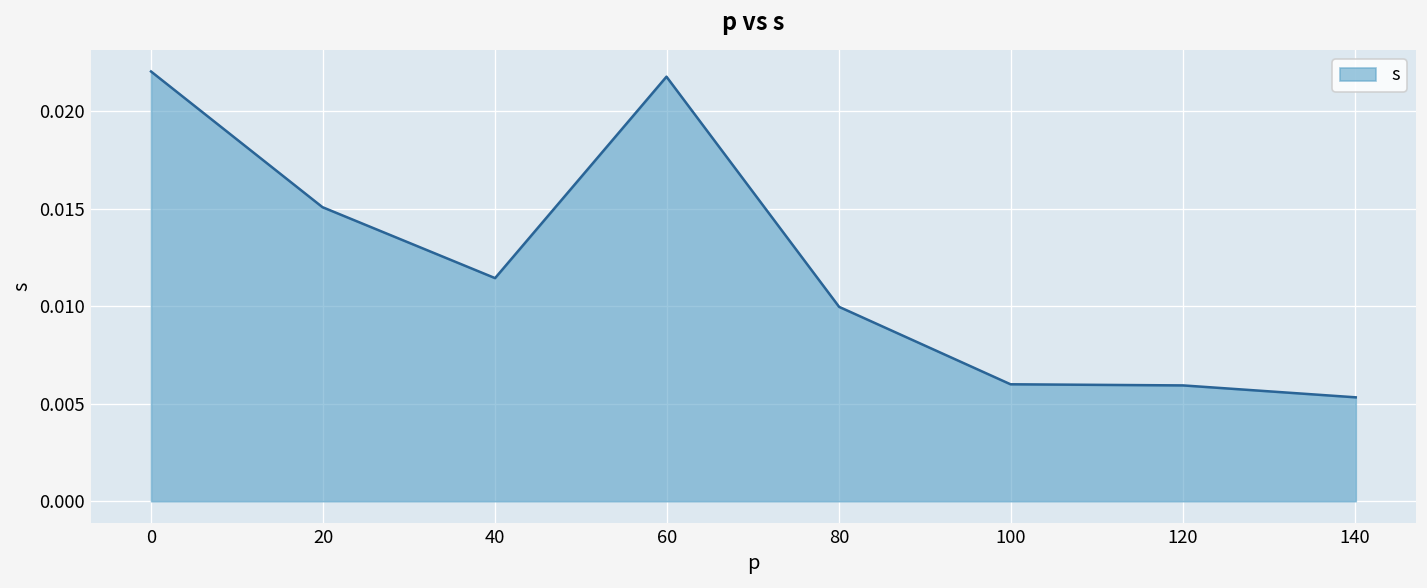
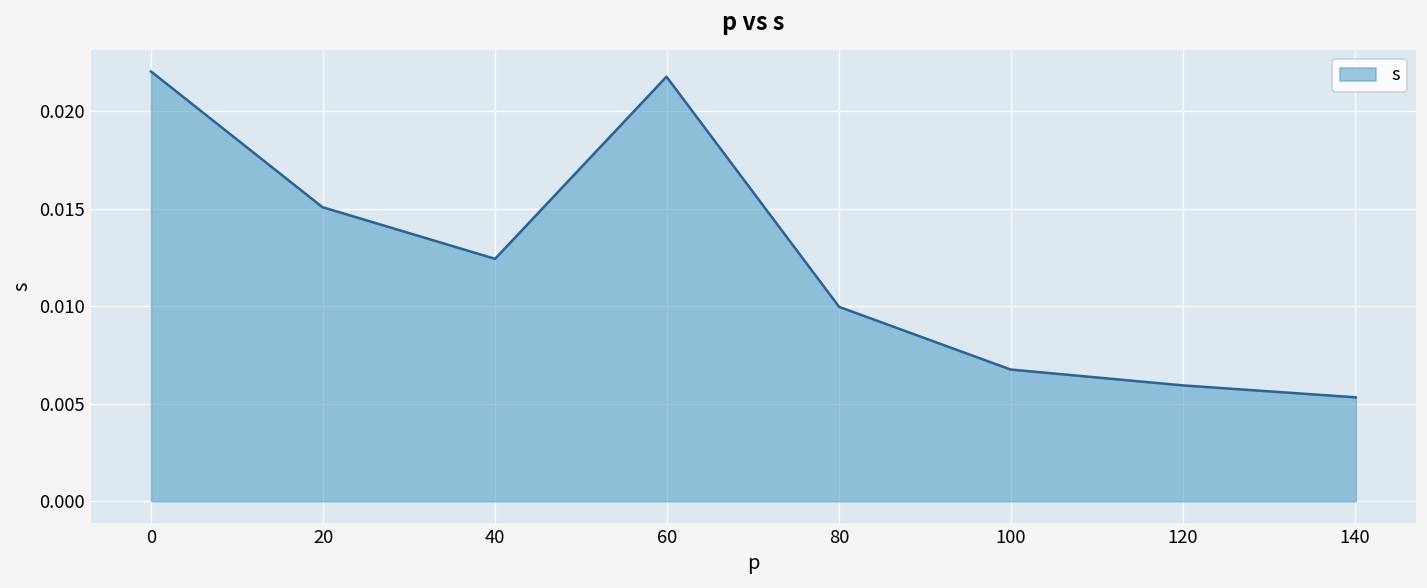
40: 0.0114 -> 0.0124
100: 0.0060 -> 0.0068
